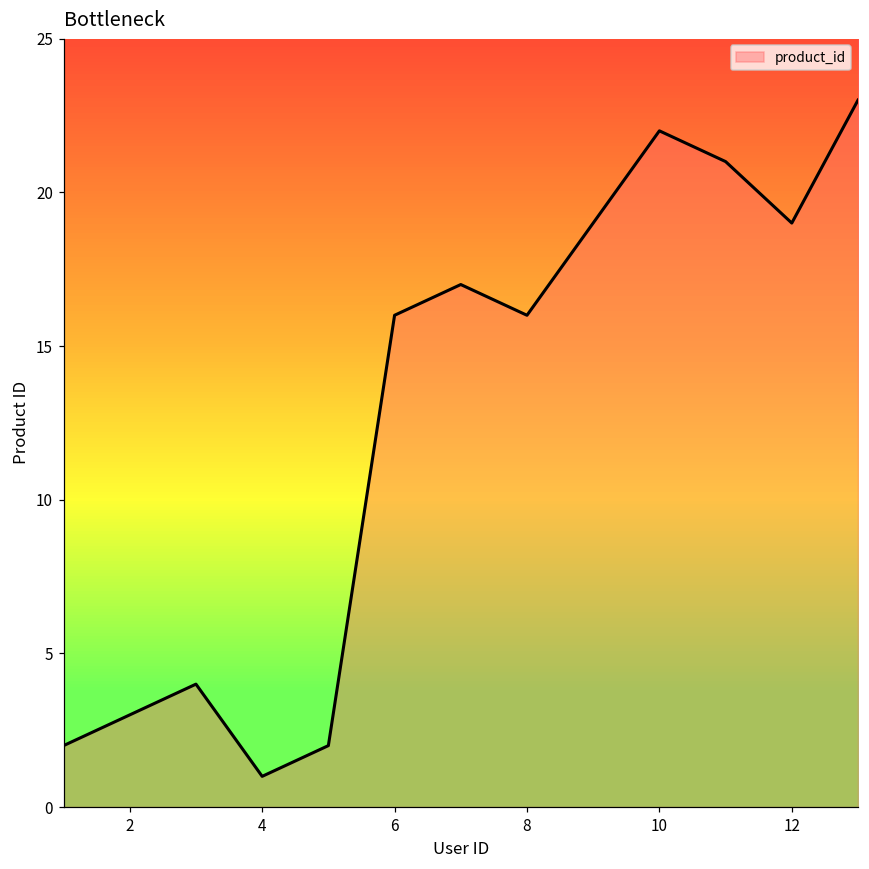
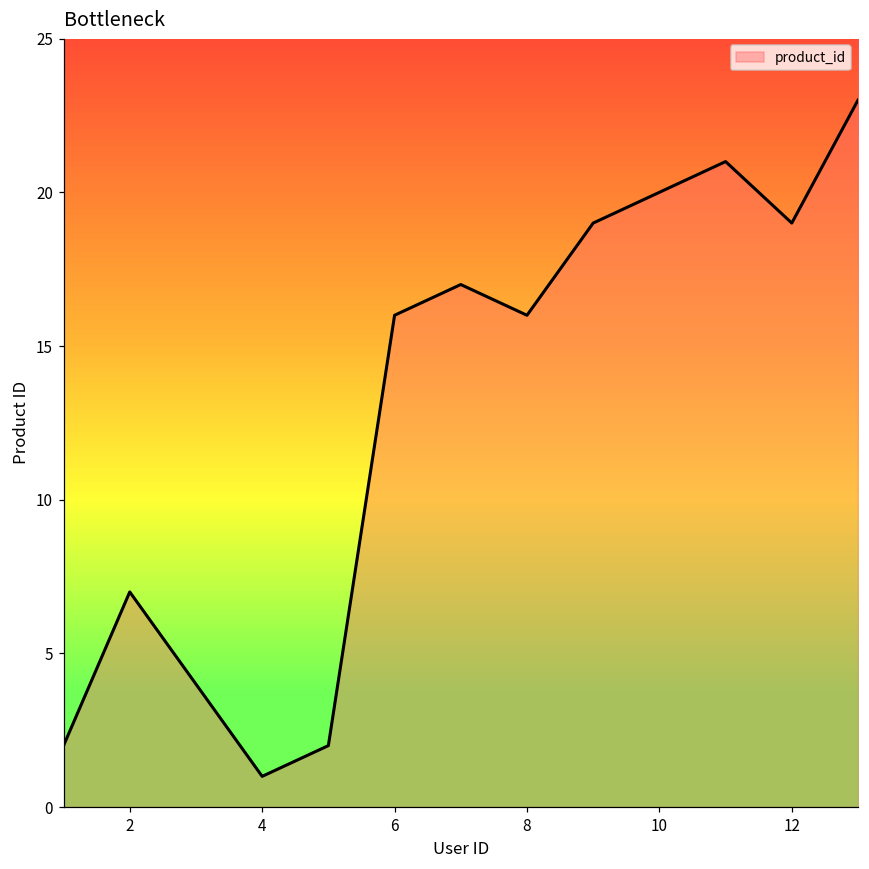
2: 3 -> 7
10: 22 -> 20
